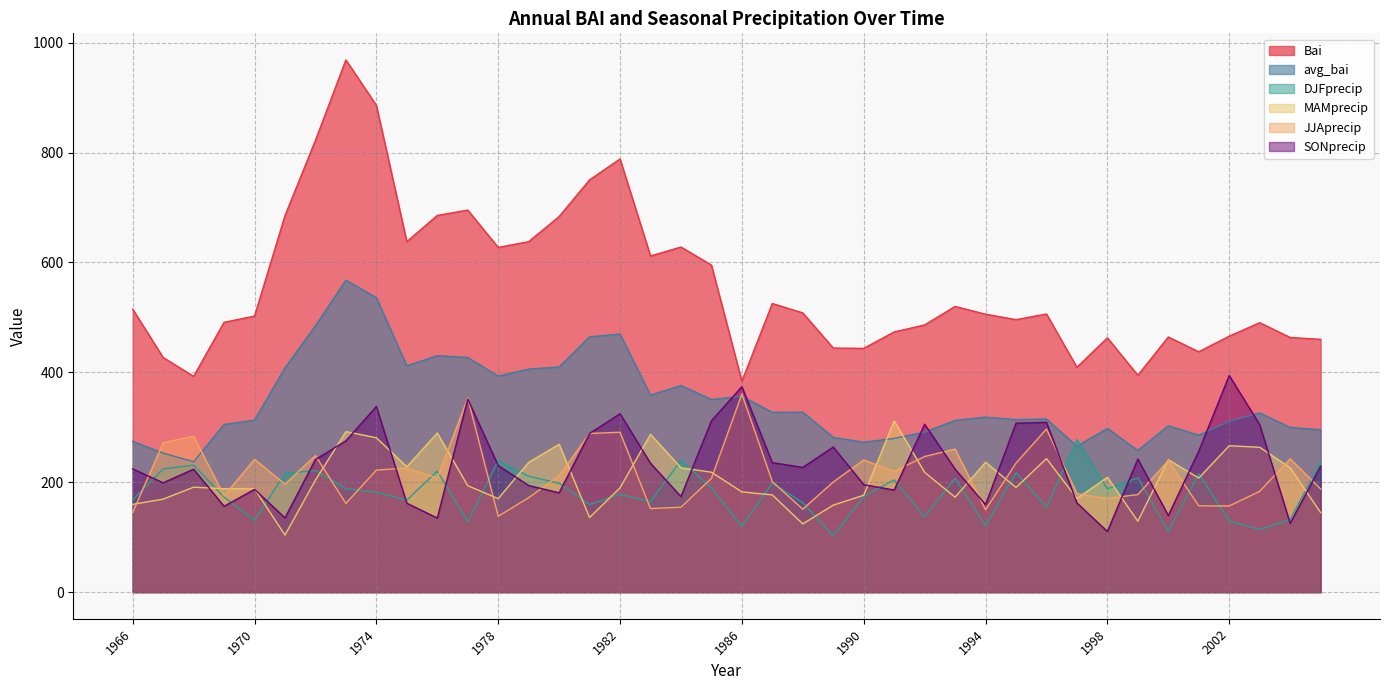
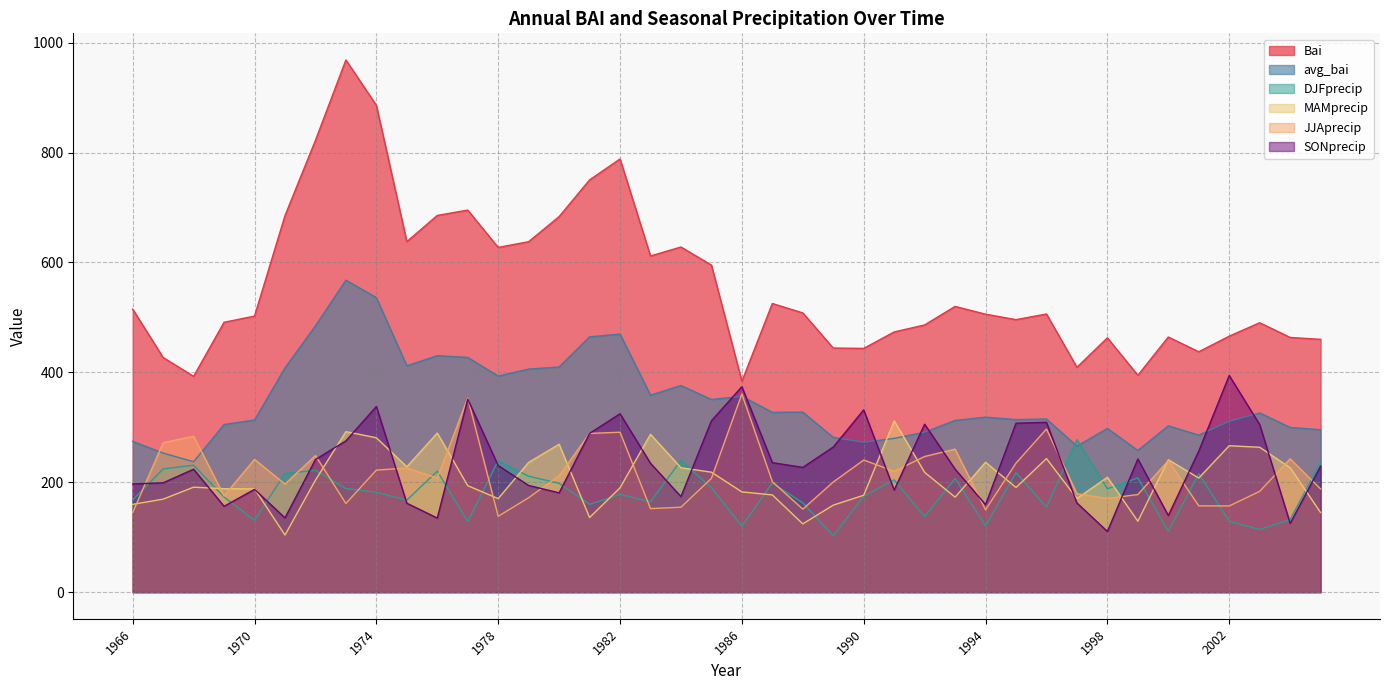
SONprecip, 1966: 220 -> 200
SONprecip, 1990: 200 -> 330
